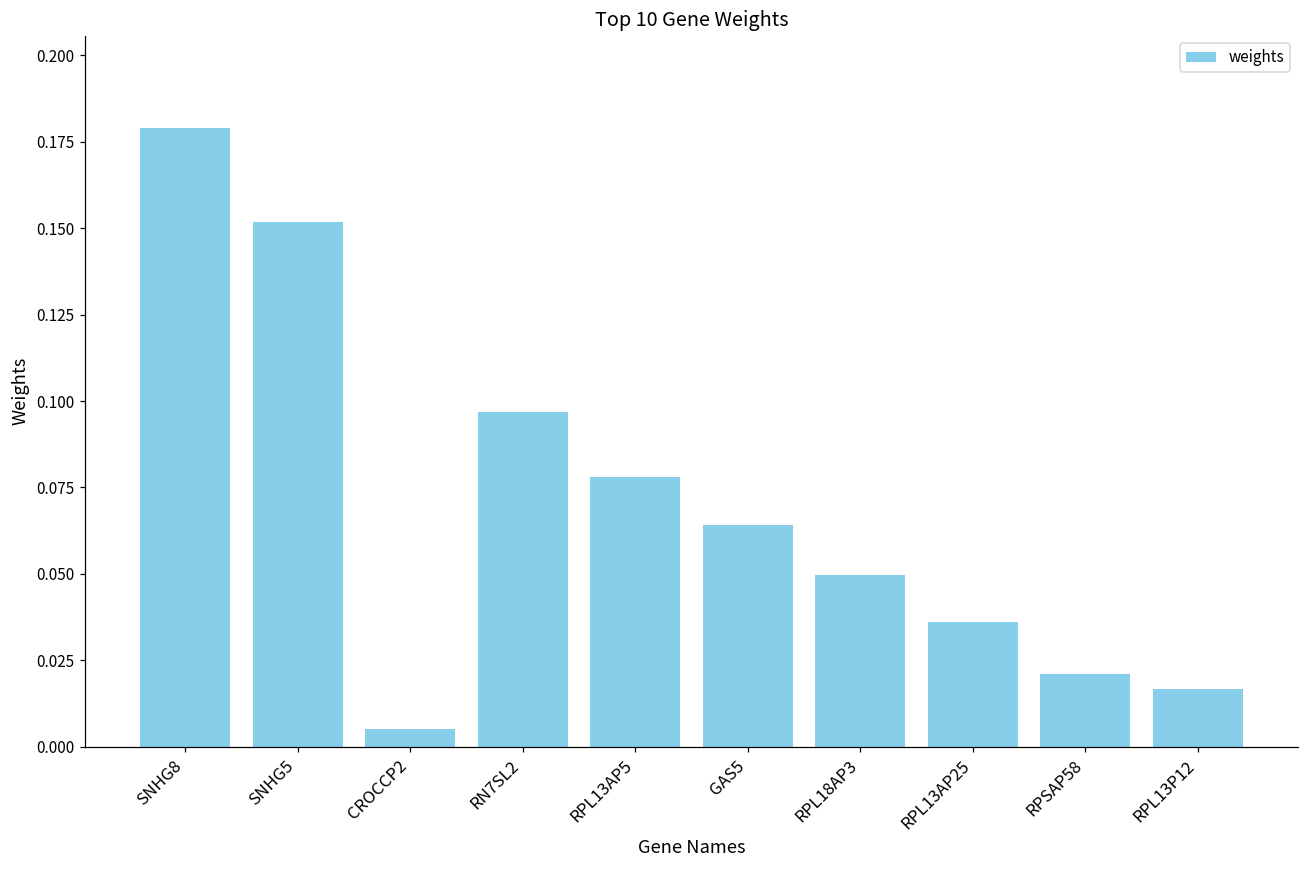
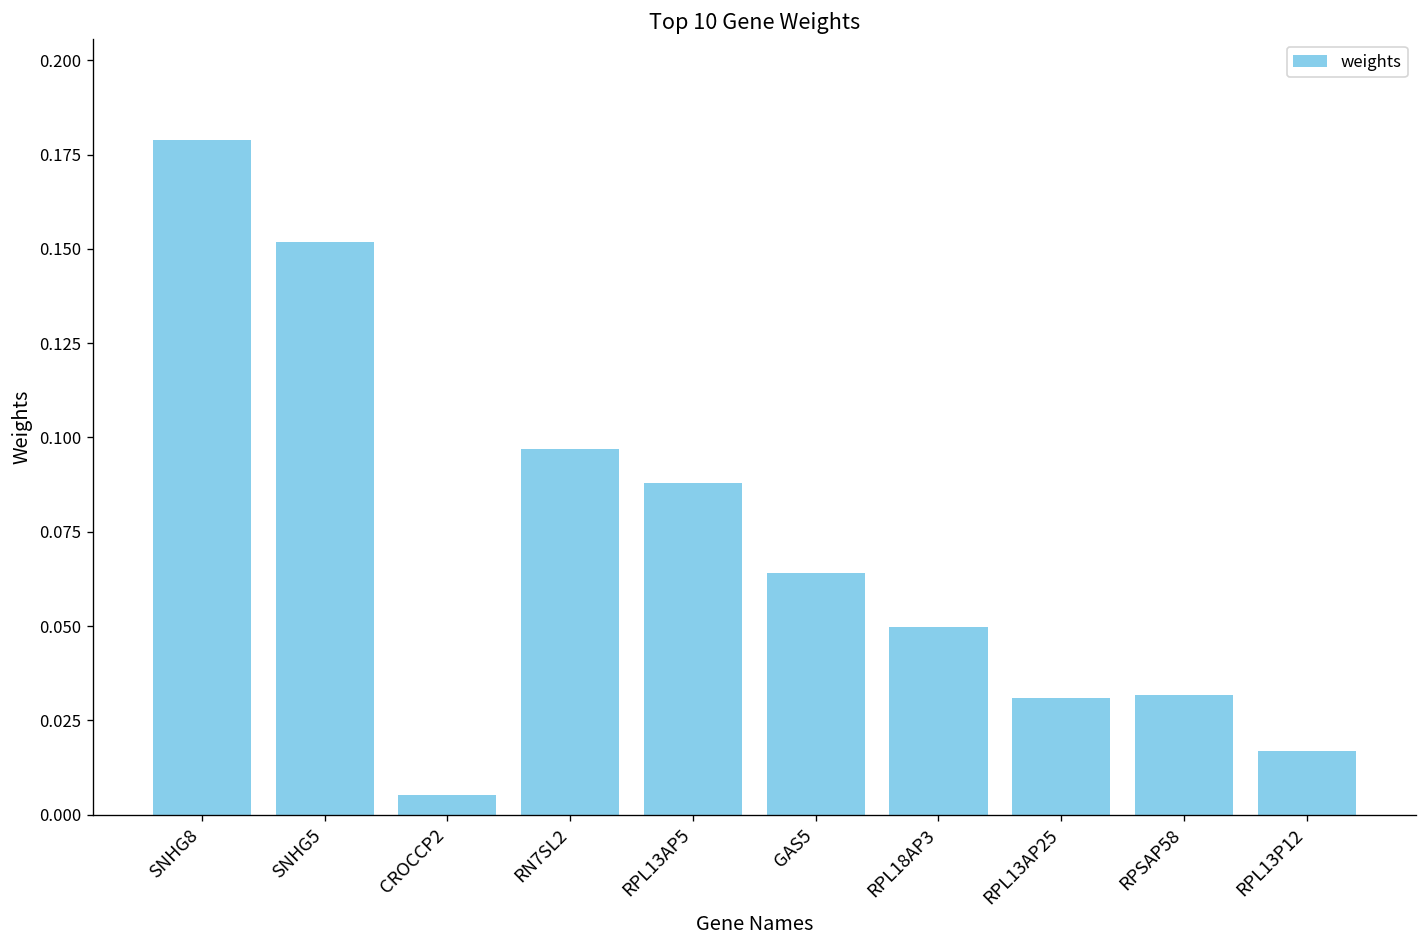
RPL13AP5: 0.078 -> 0.088
RPL13AP25: 0.036 -> 0.031
RPSAP58: 0.021 -> 0.032
